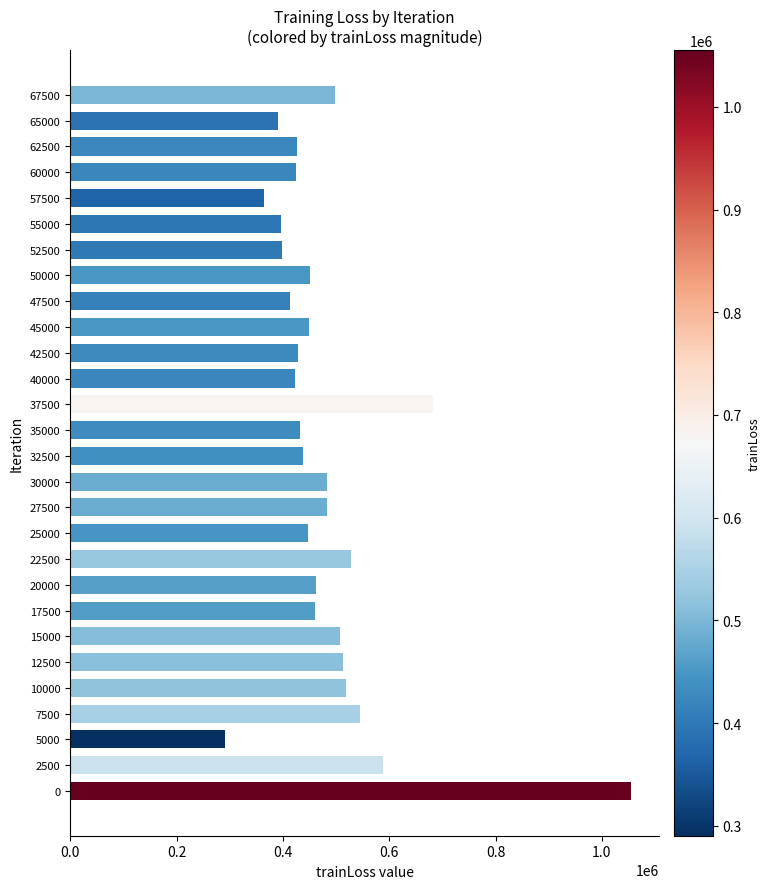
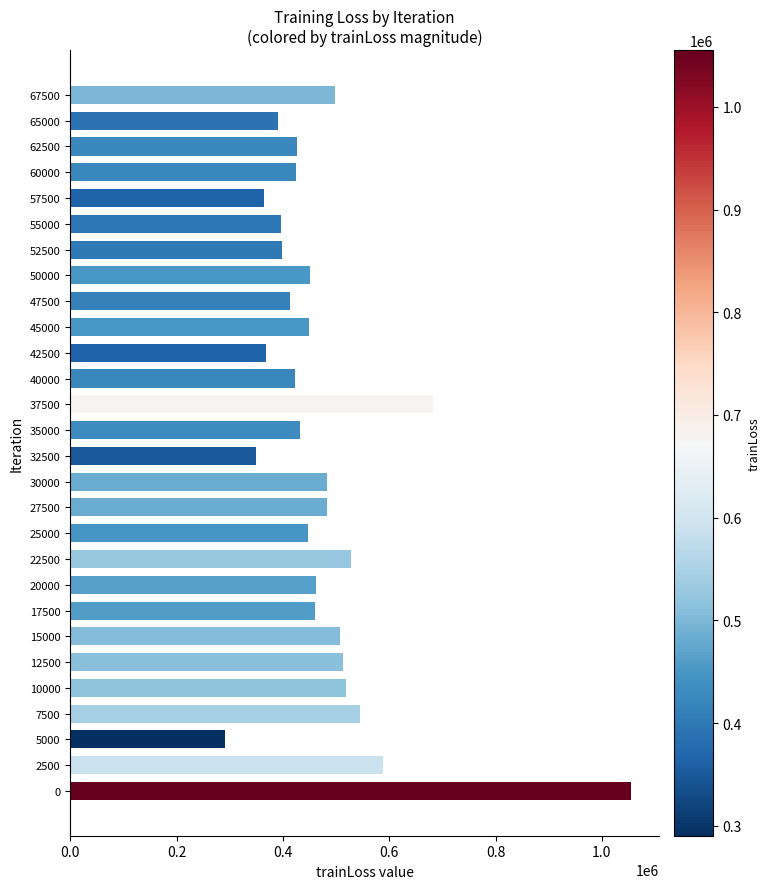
42500: 430000 -> 370000
32500: 440000 -> 350000
